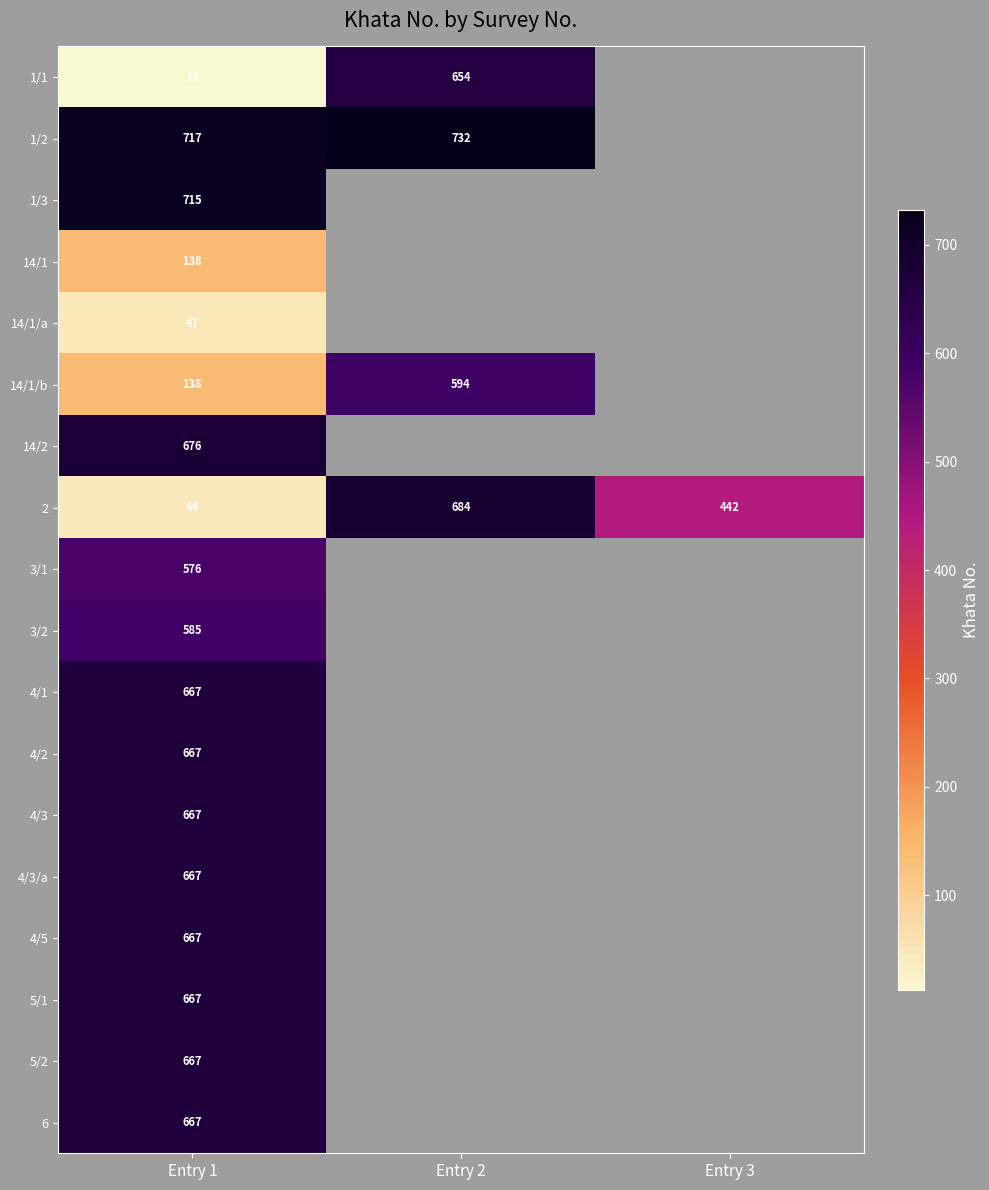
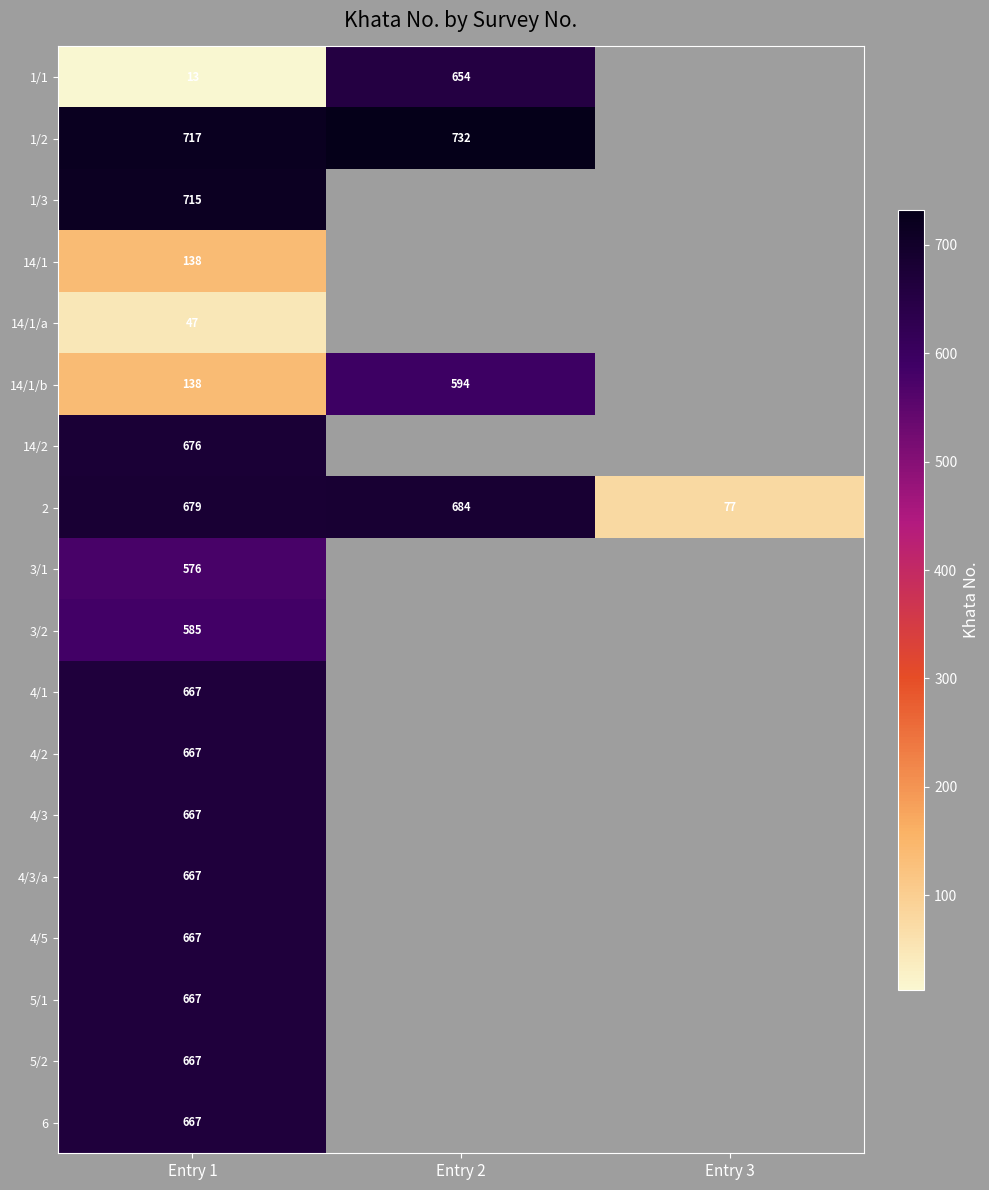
2, Entry 1: 44 -> 679
2, Entry 3: 442 -> 77
